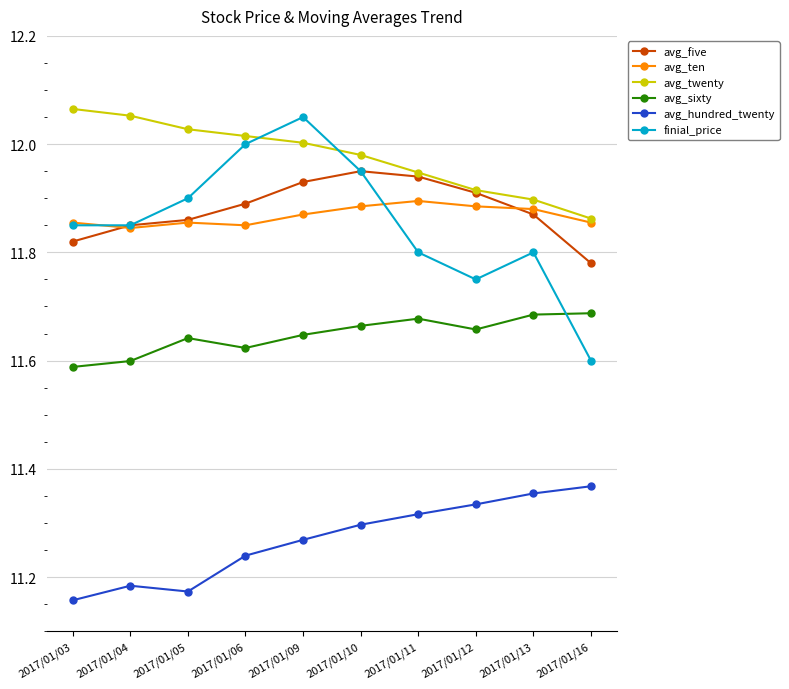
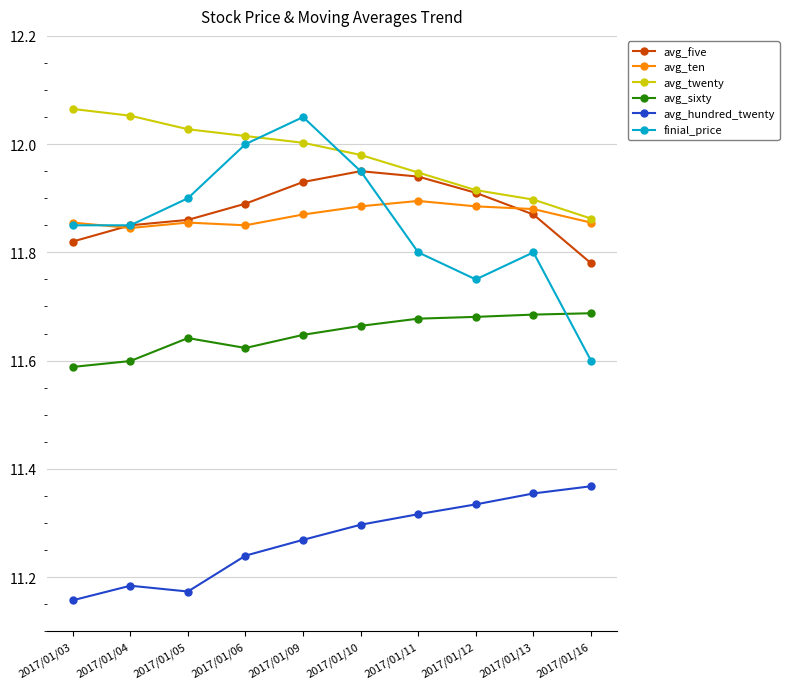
avg_sixty, 2017/01/12: 11.66 -> 11.68
